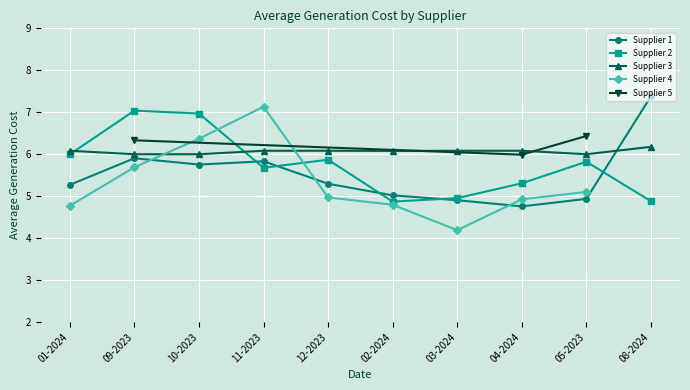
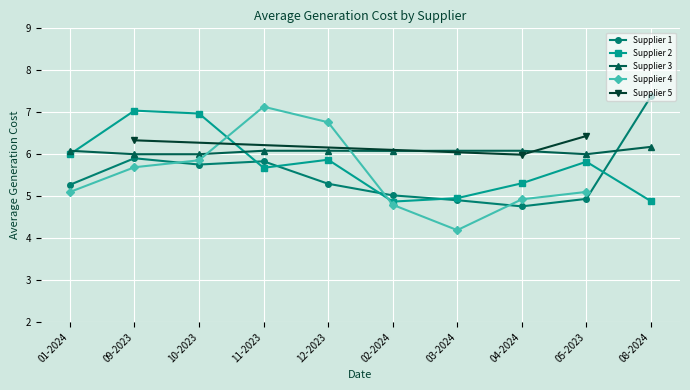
Supplier 4, 01-2024: 4.8 -> 5.1
Supplier 4, 10-2023: 6.4 -> 5.9
Supplier 4, 12-2023: 5.0 -> 6.8
